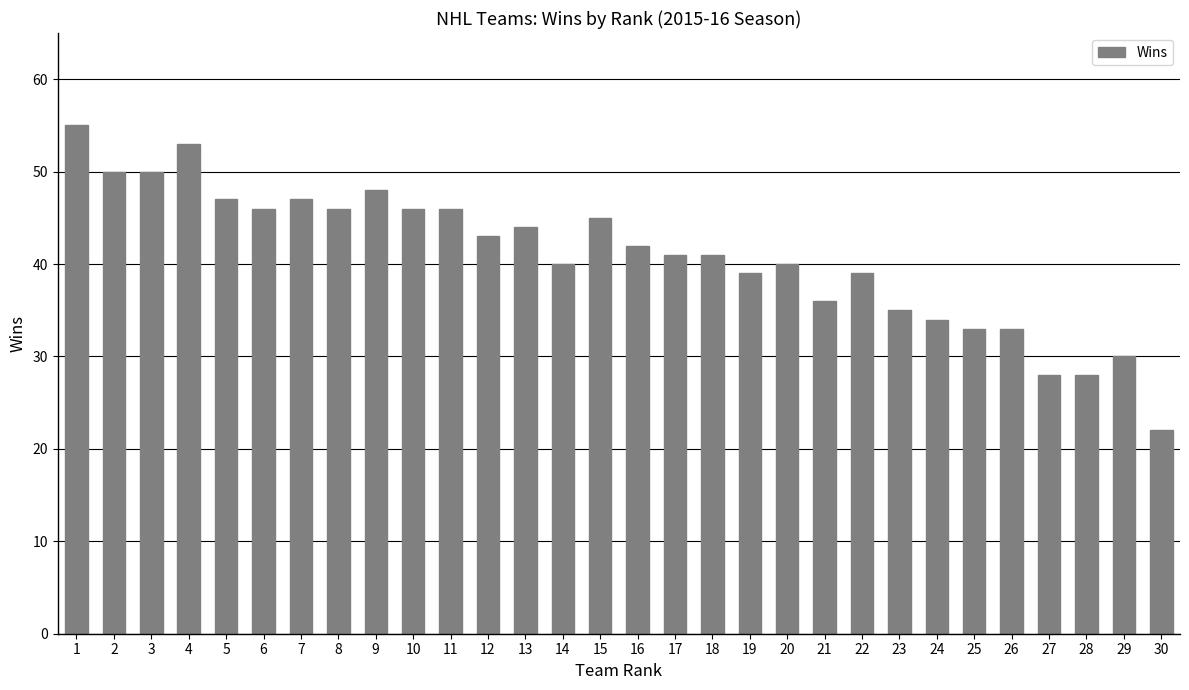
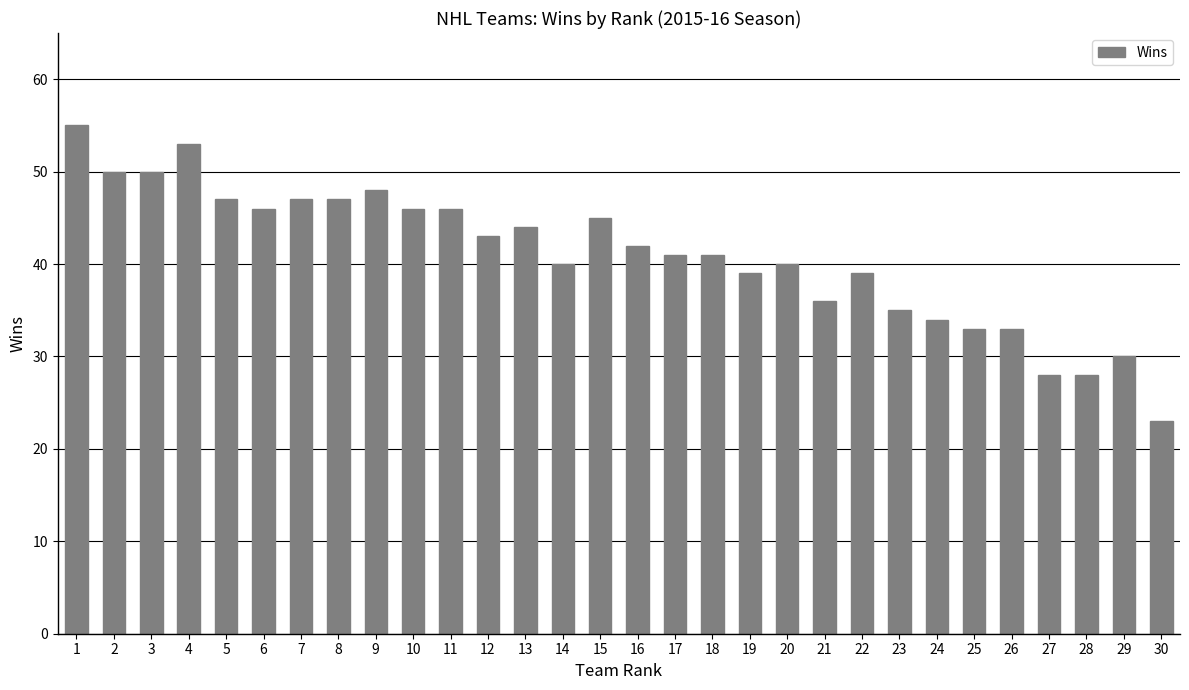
8: 46 -> 47
30: 22 -> 23
